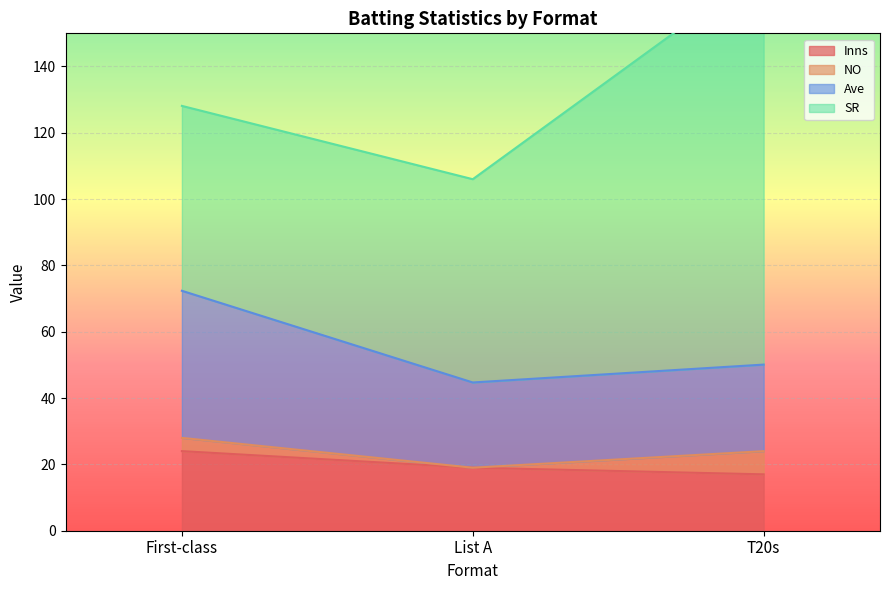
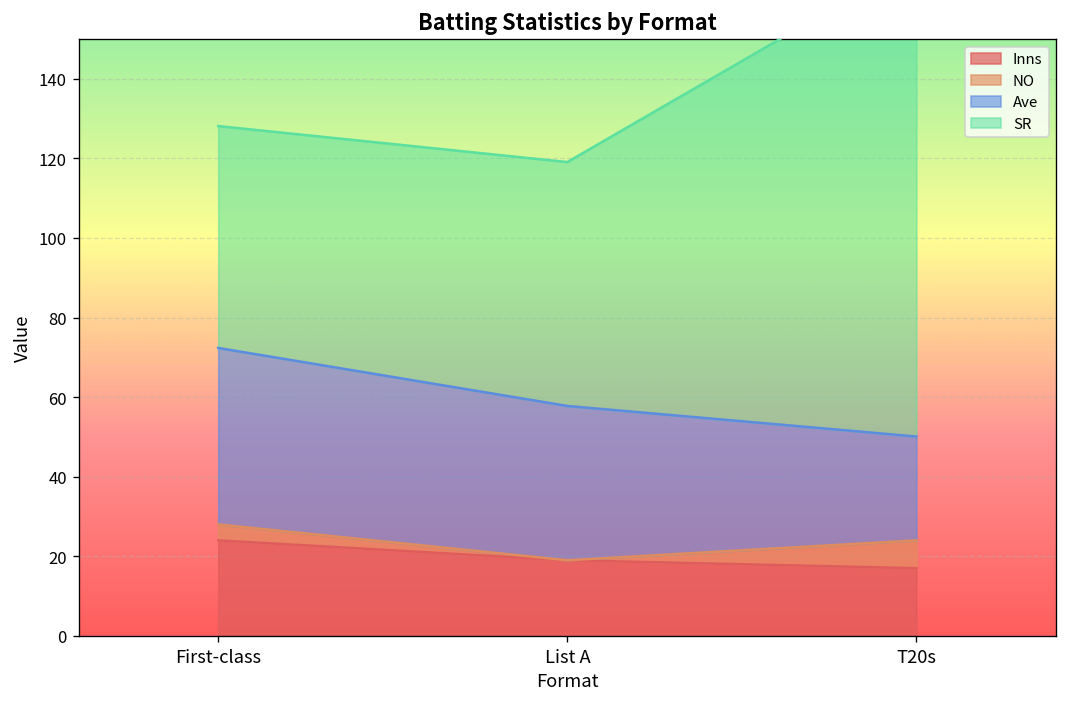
Ave, List A: 26 -> 39
